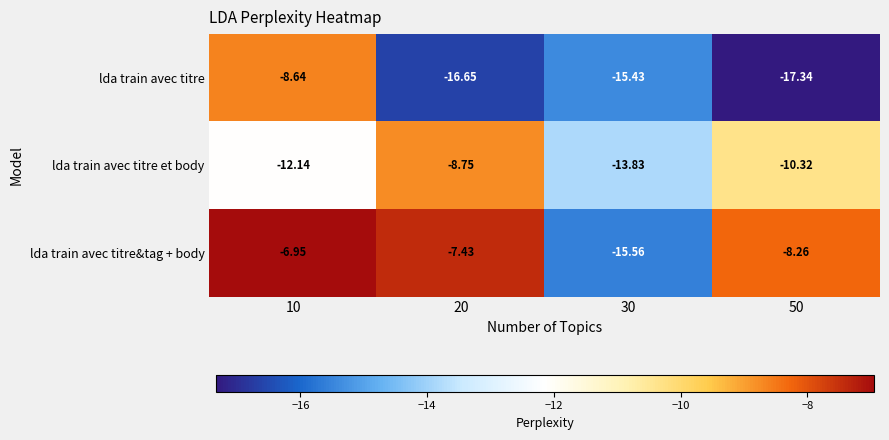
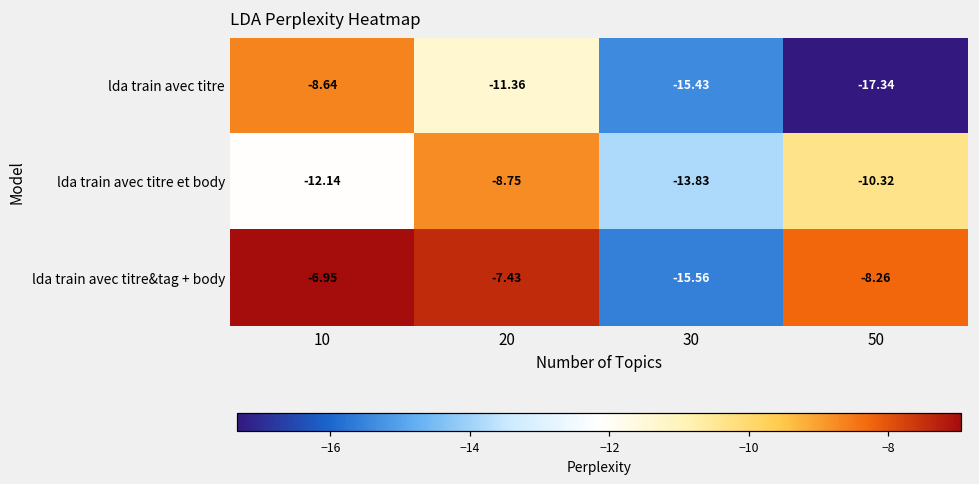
lda train avec titre, 20: -16.65 -> -11.36
